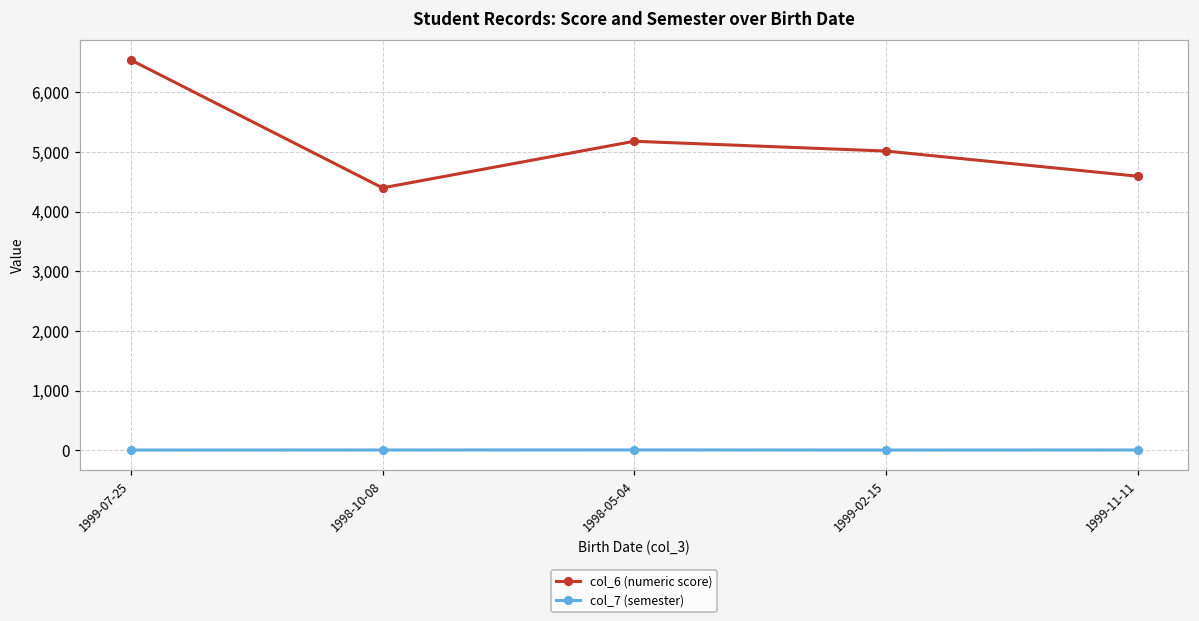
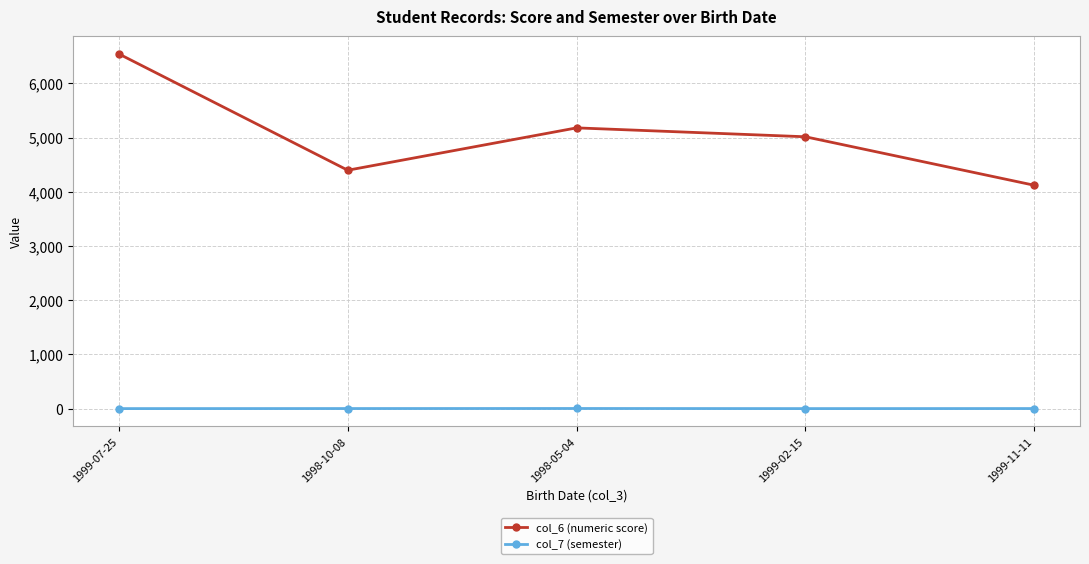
col_6 (numeric score), 1999-11-11: 4,600 -> 4,100
